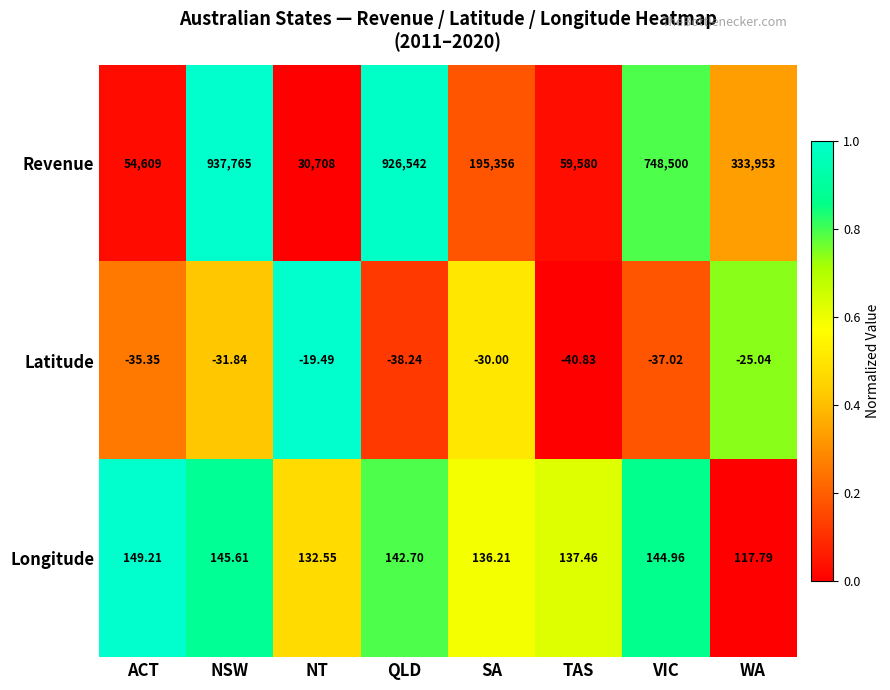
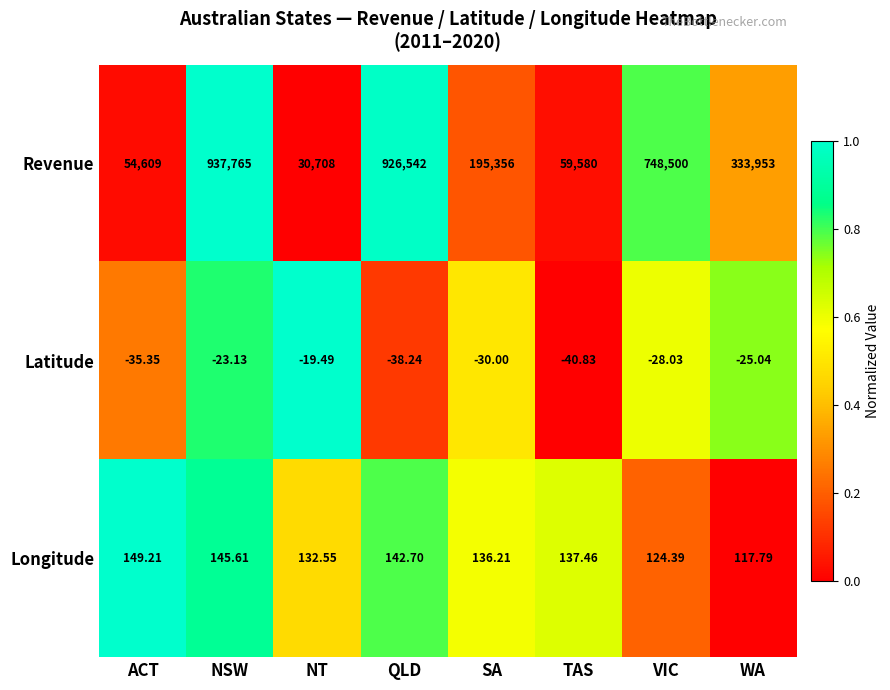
Latitude, NSW: -31.84 -> -23.13
Latitude, VIC: -37.02 -> -28.03
Longitude, VIC: 144.96 -> 124.39
